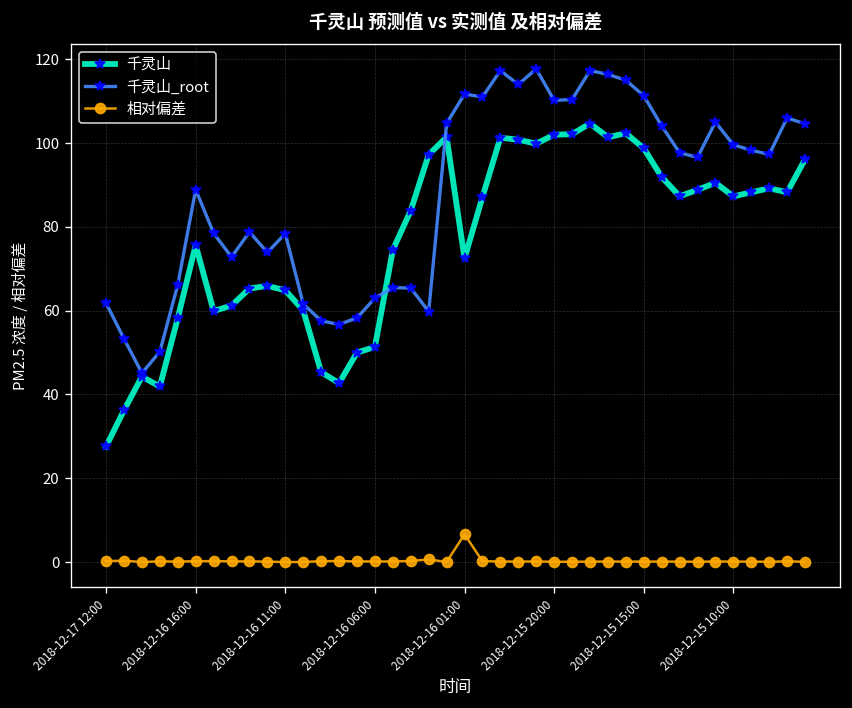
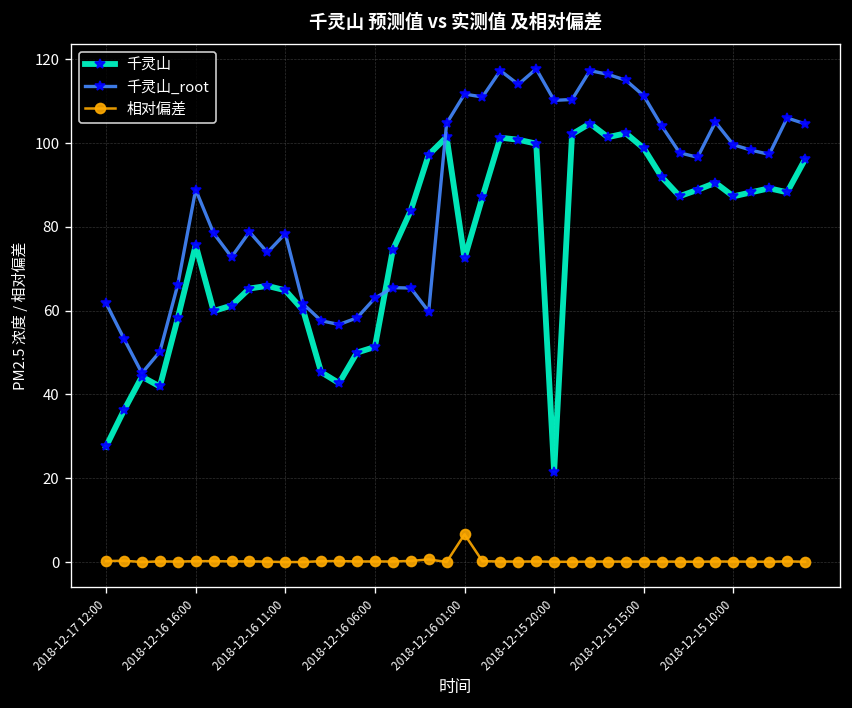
千灵山, 2018-12-15 20:00: 102 -> 22
